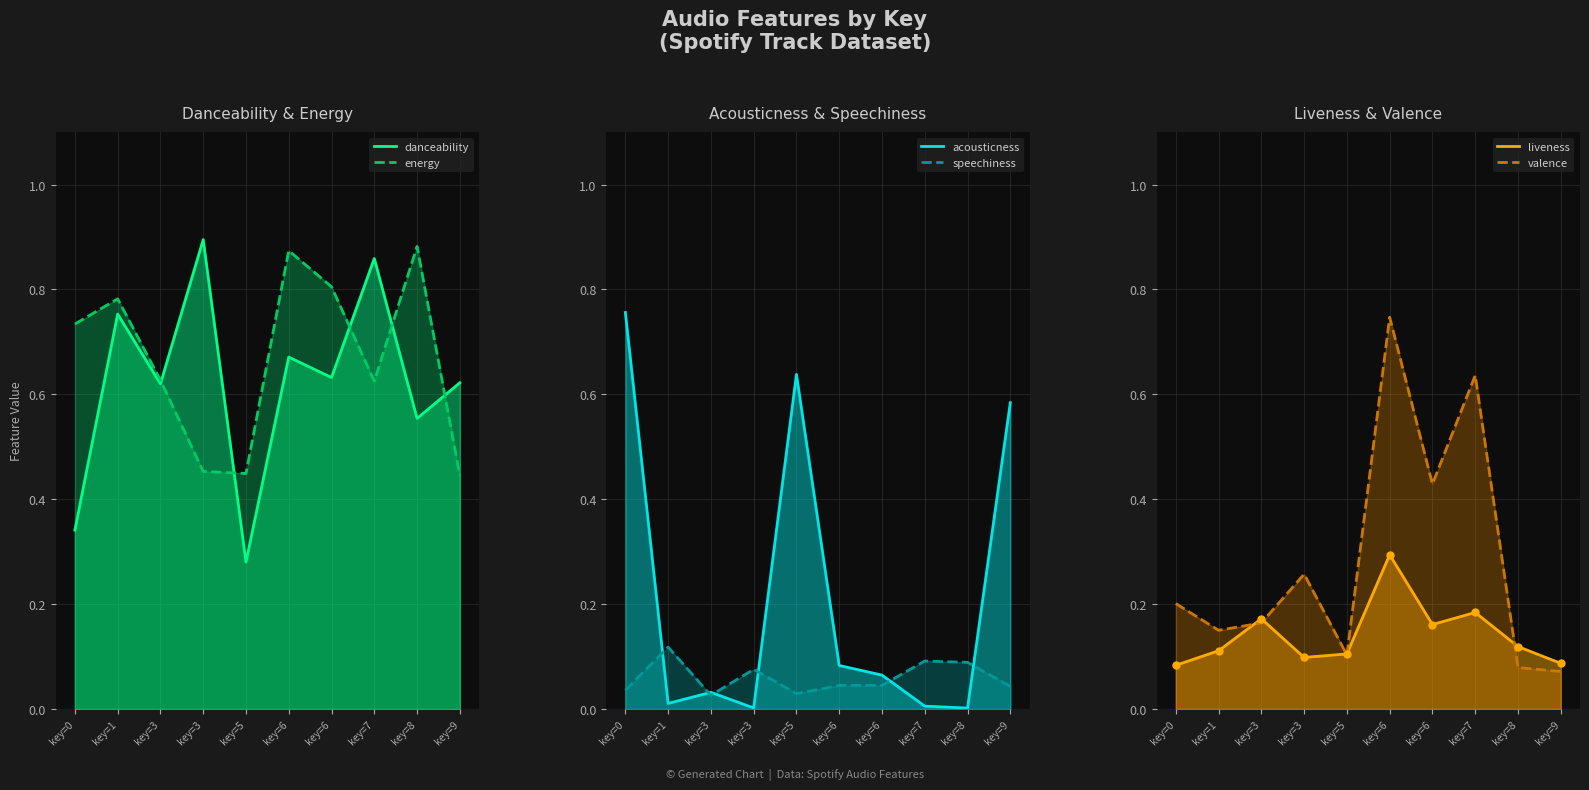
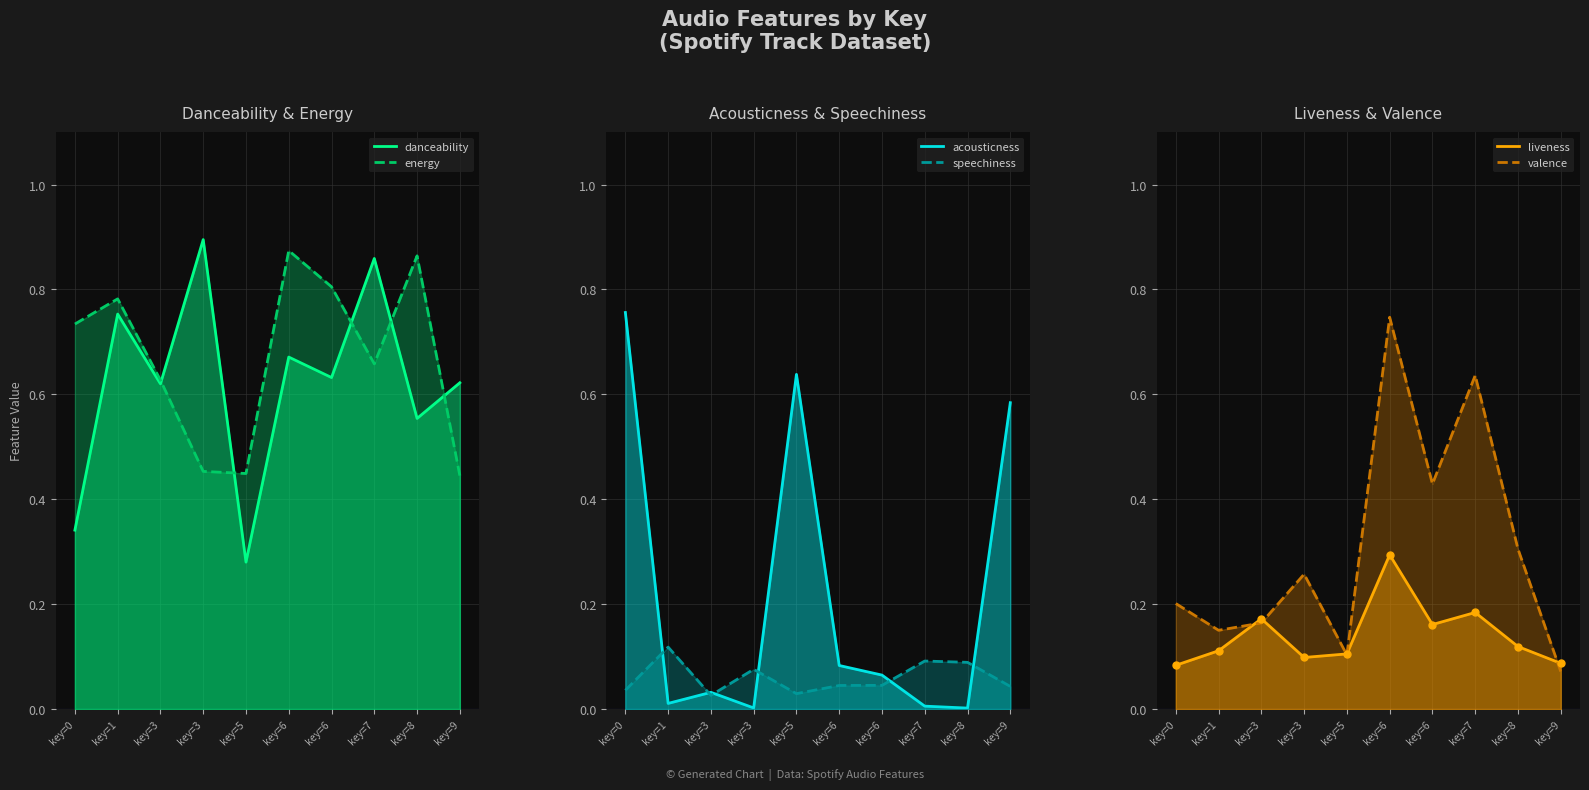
Danceability & Energy, energy, key=7: 0.63 -> 0.66
Danceability & Energy, energy, key=8: 0.88 -> 0.86
Liveness & Valence, valence, key=8: 0.08 -> 0.31
